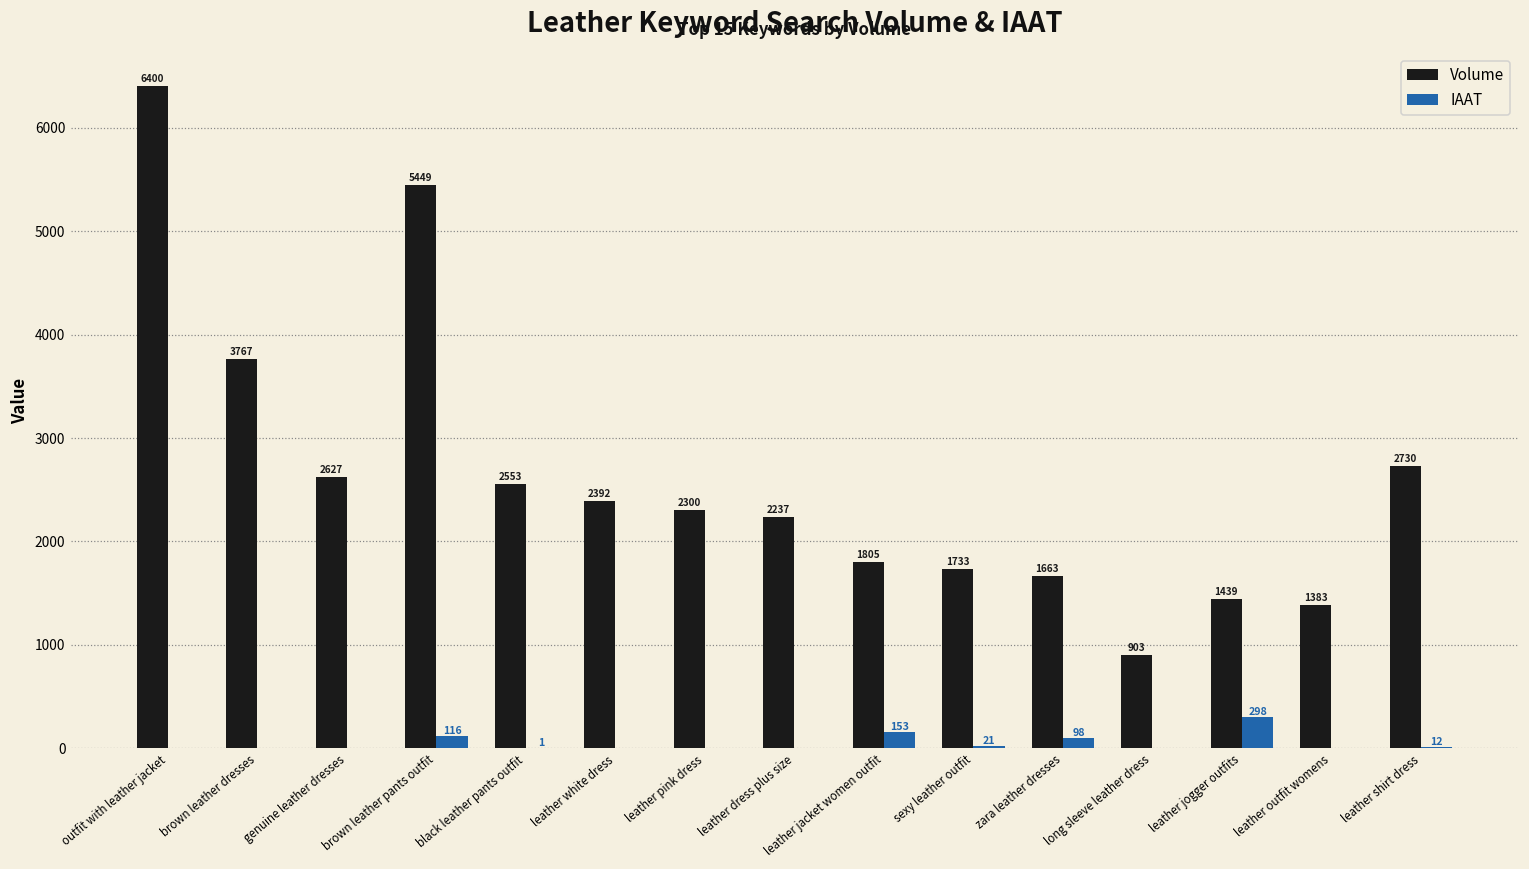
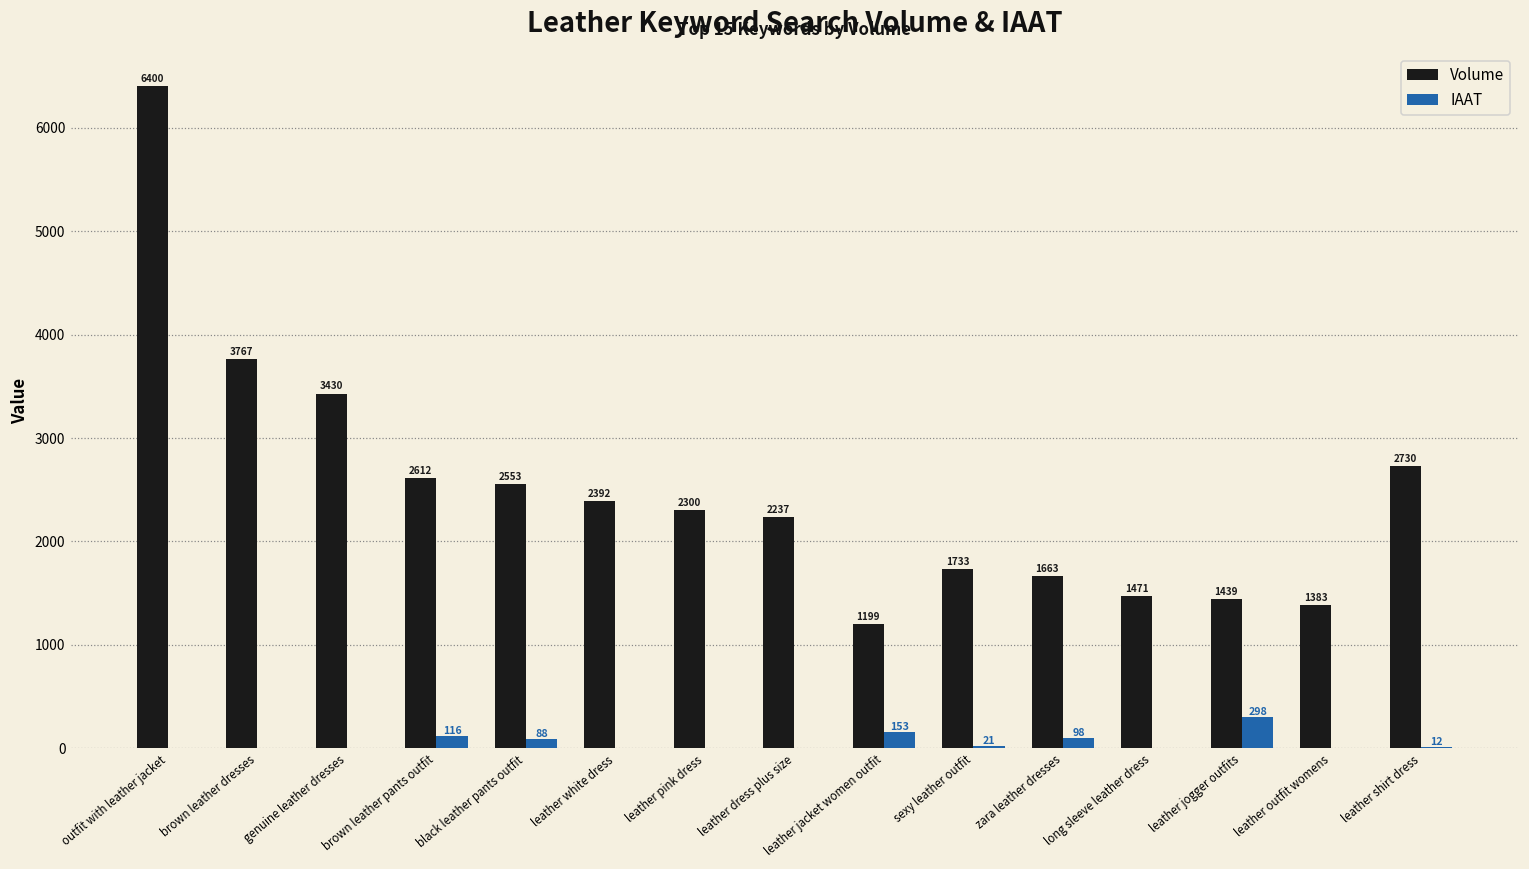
Volume, genuine leather dresses: 2627 -> 3430
Volume, brown leather pants outfit: 5449 -> 2612
IAAT, black leather pants outfit: 1 -> 88
Volume, leather jacket women outfit: 1805 -> 1199
Volume, long sleeve leather dress: 903 -> 1471
